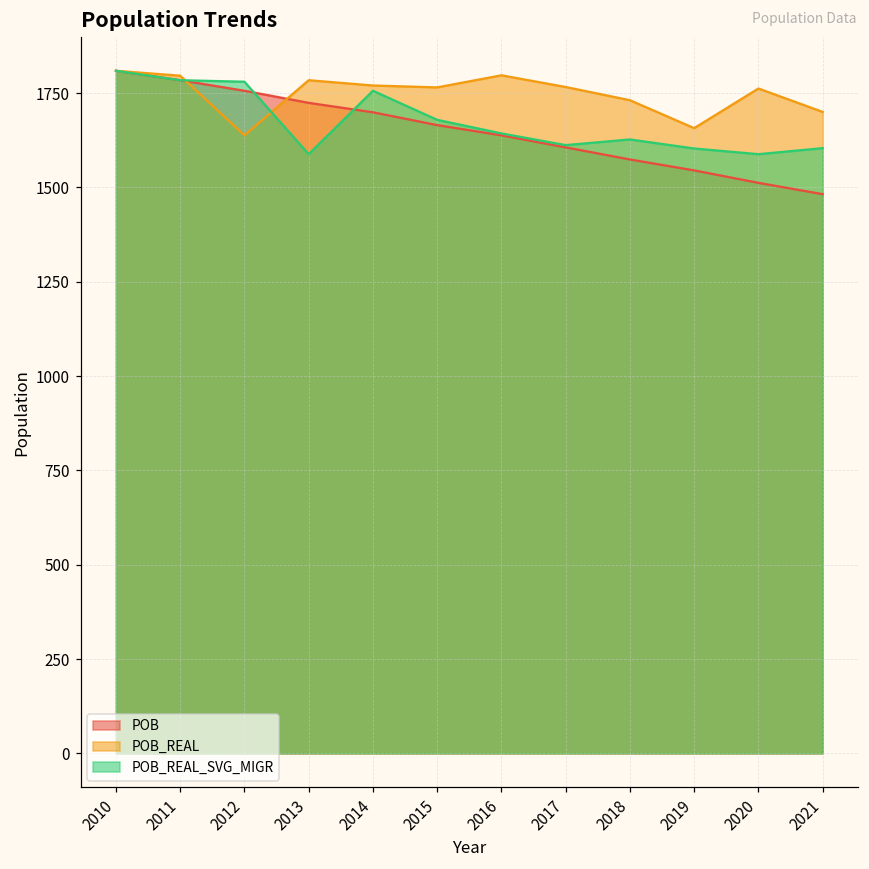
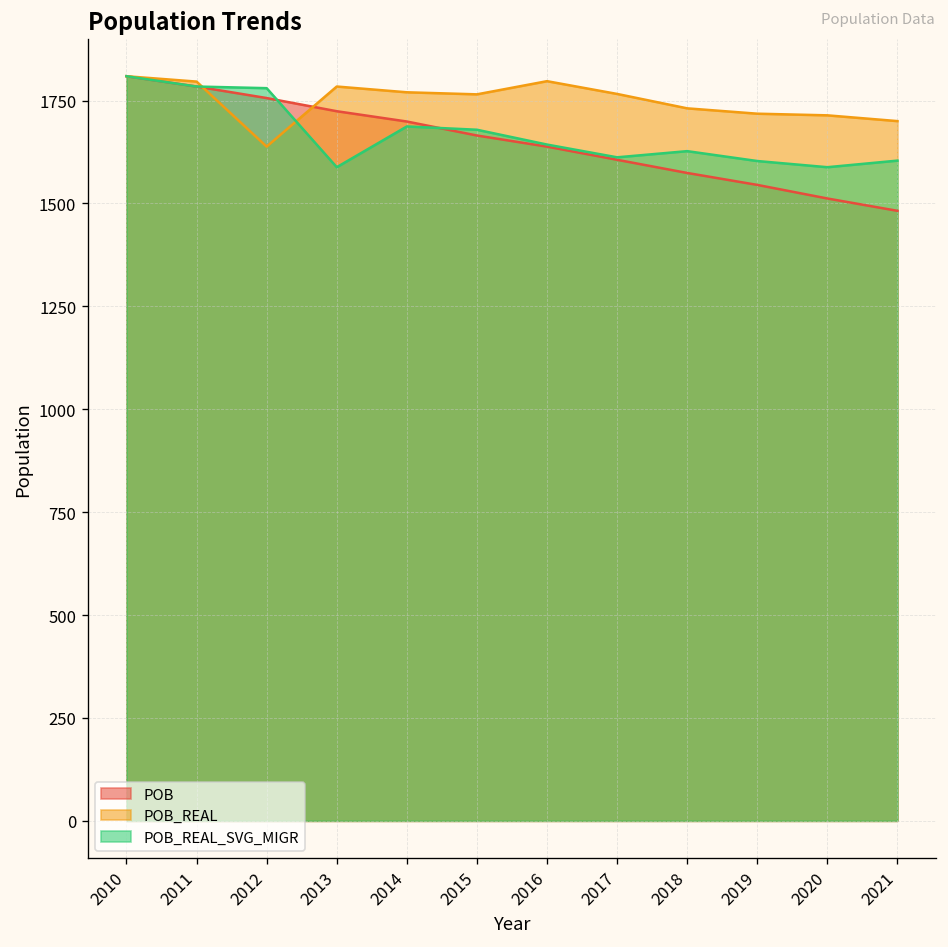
POB_REAL_SVG_MIGR, 2014: 1760 -> 1690
POB_REAL, 2019: 1660 -> 1720
POB_REAL, 2020: 1760 -> 1710
